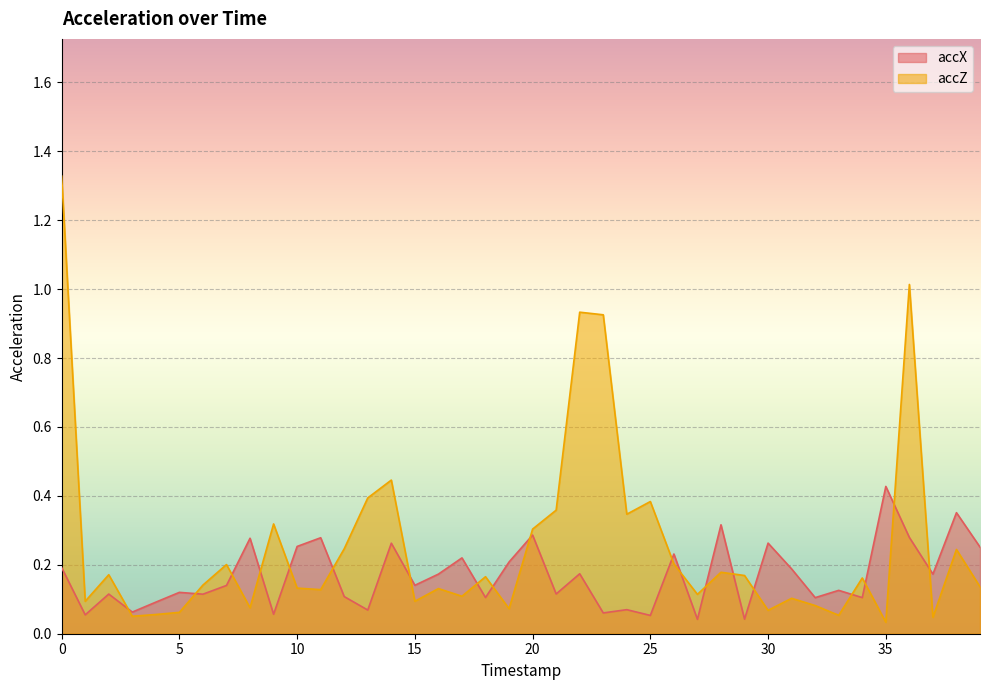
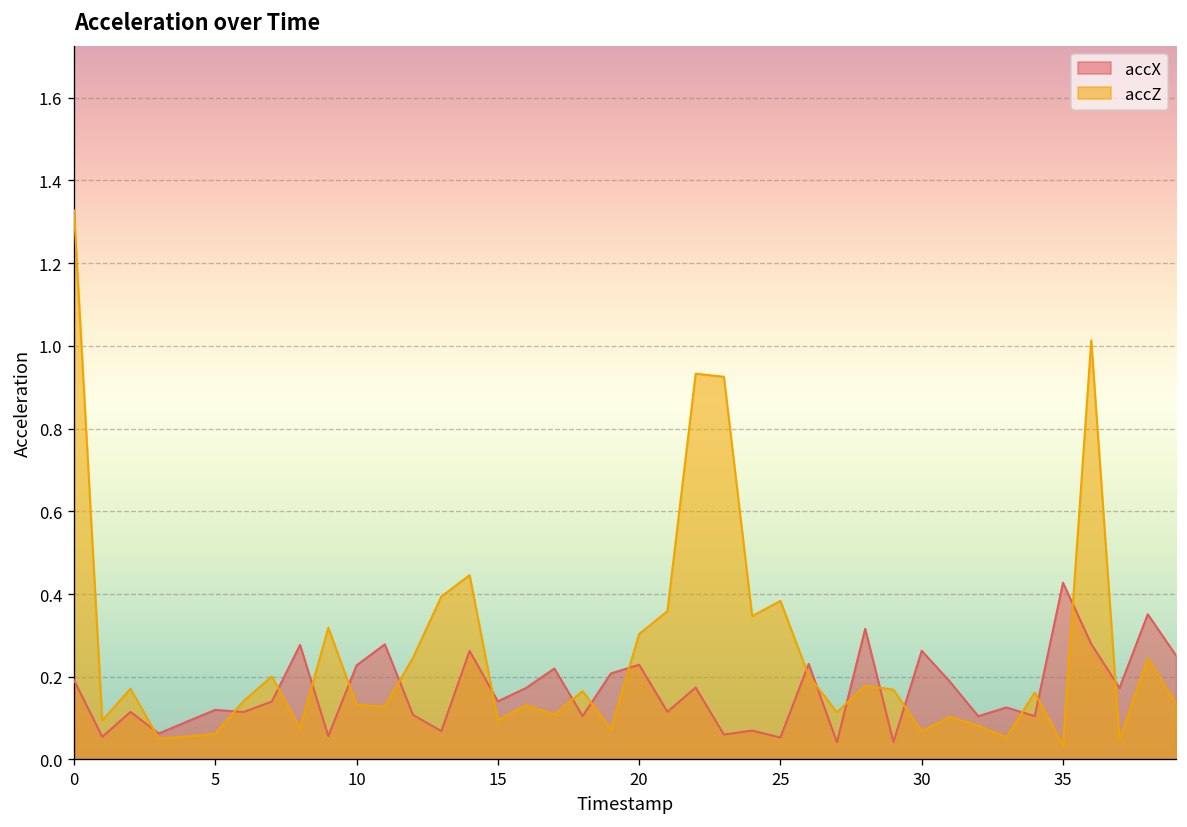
accX, 10: 0.25 -> 0.23
accX, 20: 0.29 -> 0.23
